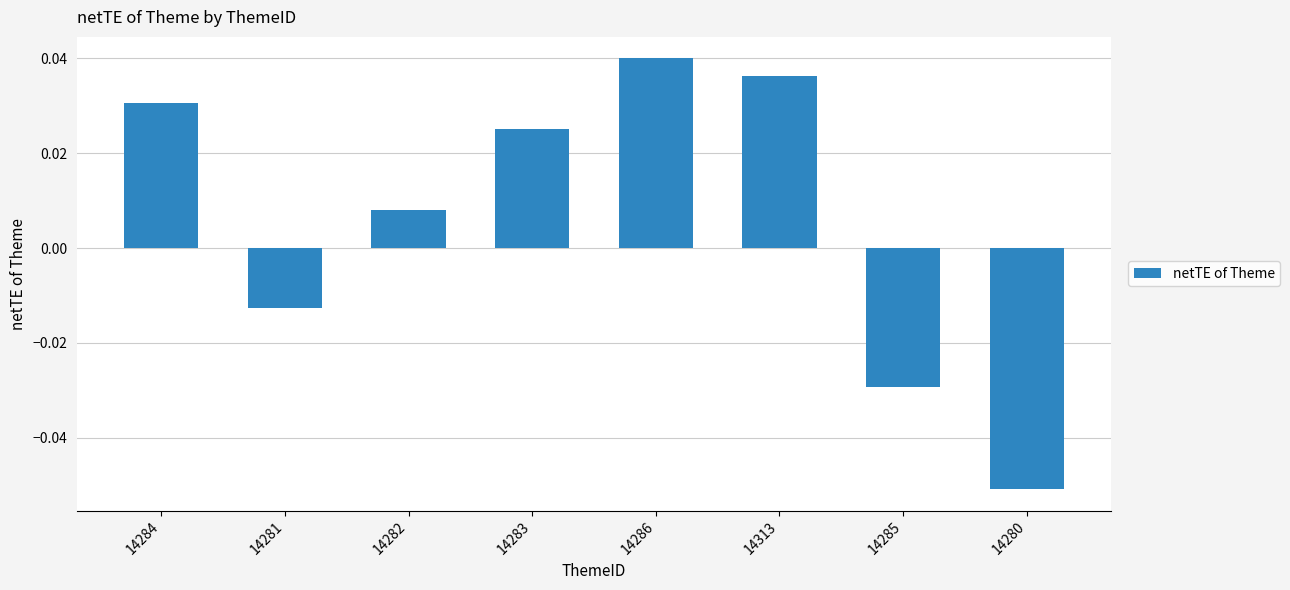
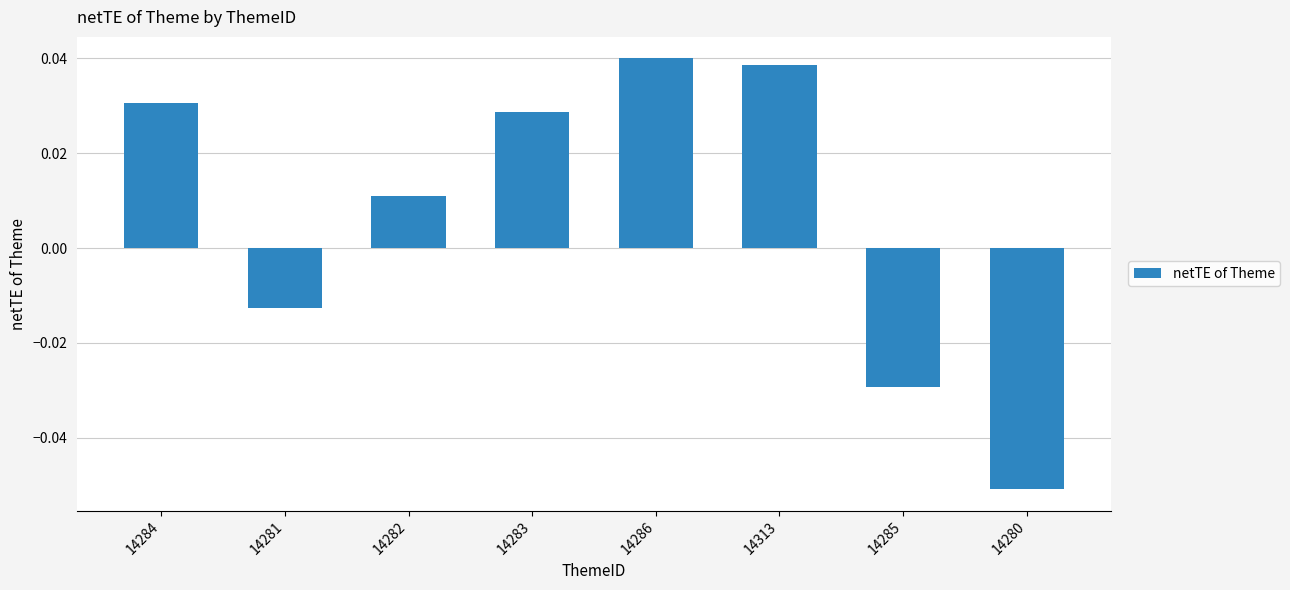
14282: 0.008 -> 0.011
14283: 0.025 -> 0.029
14313: 0.036 -> 0.039
